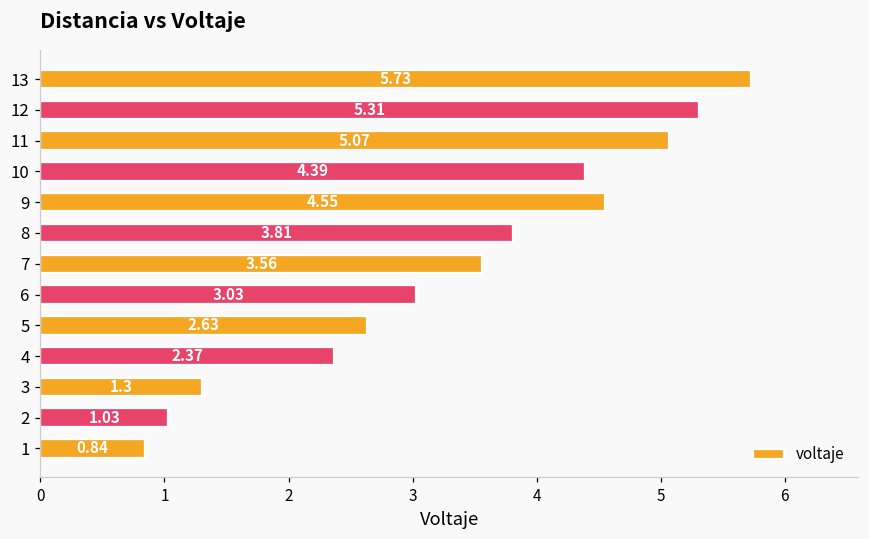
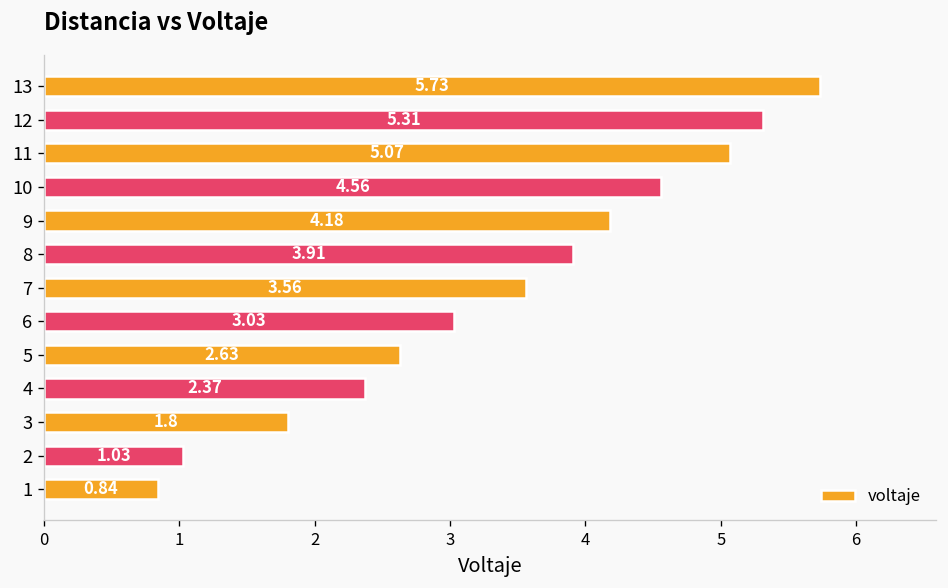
10: 4.39 -> 4.56
9: 4.55 -> 4.18
8: 3.81 -> 3.91
3: 1.3 -> 1.8
